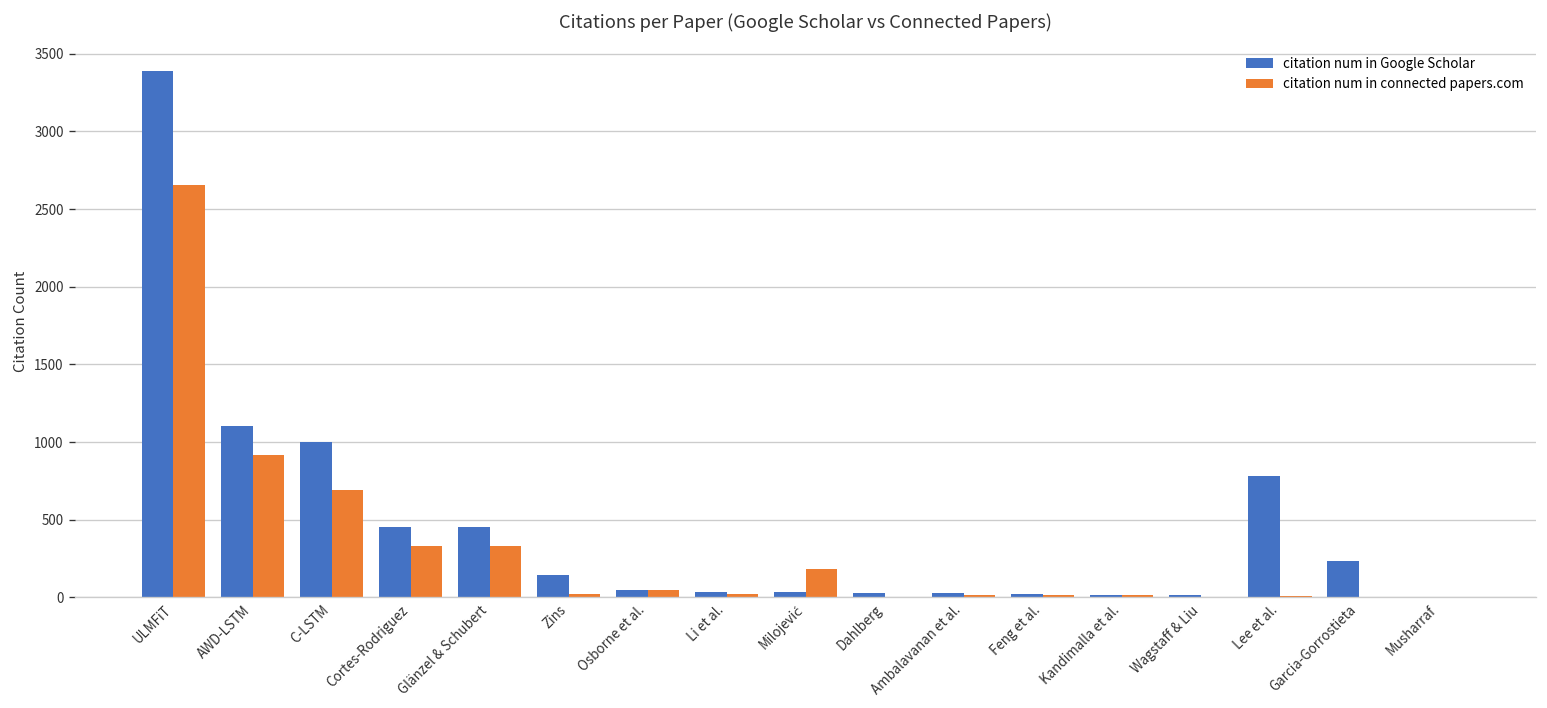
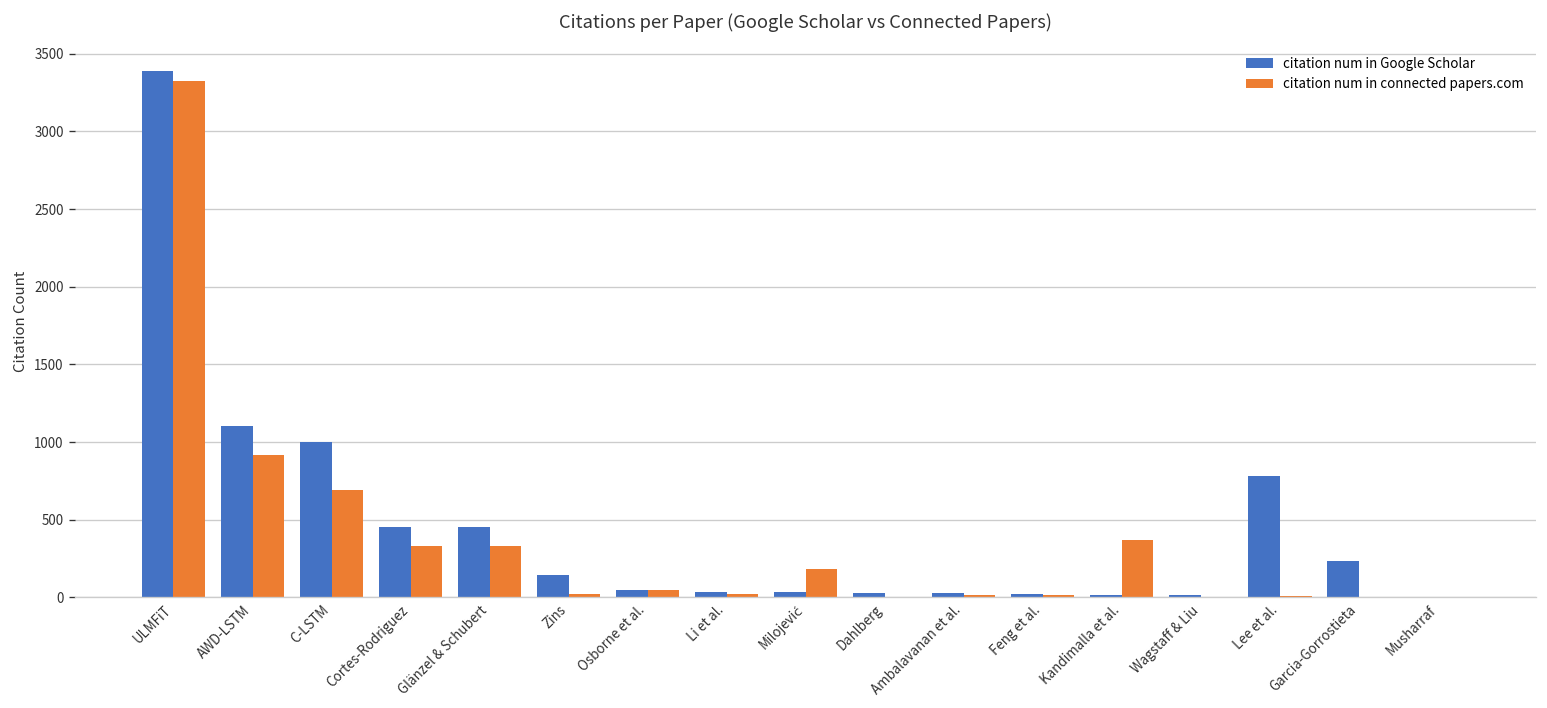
citation num in connected papers.com, ULMFiT: 2660 -> 3320
citation num in connected papers.com, Kandimalla et al.: 20 -> 370
